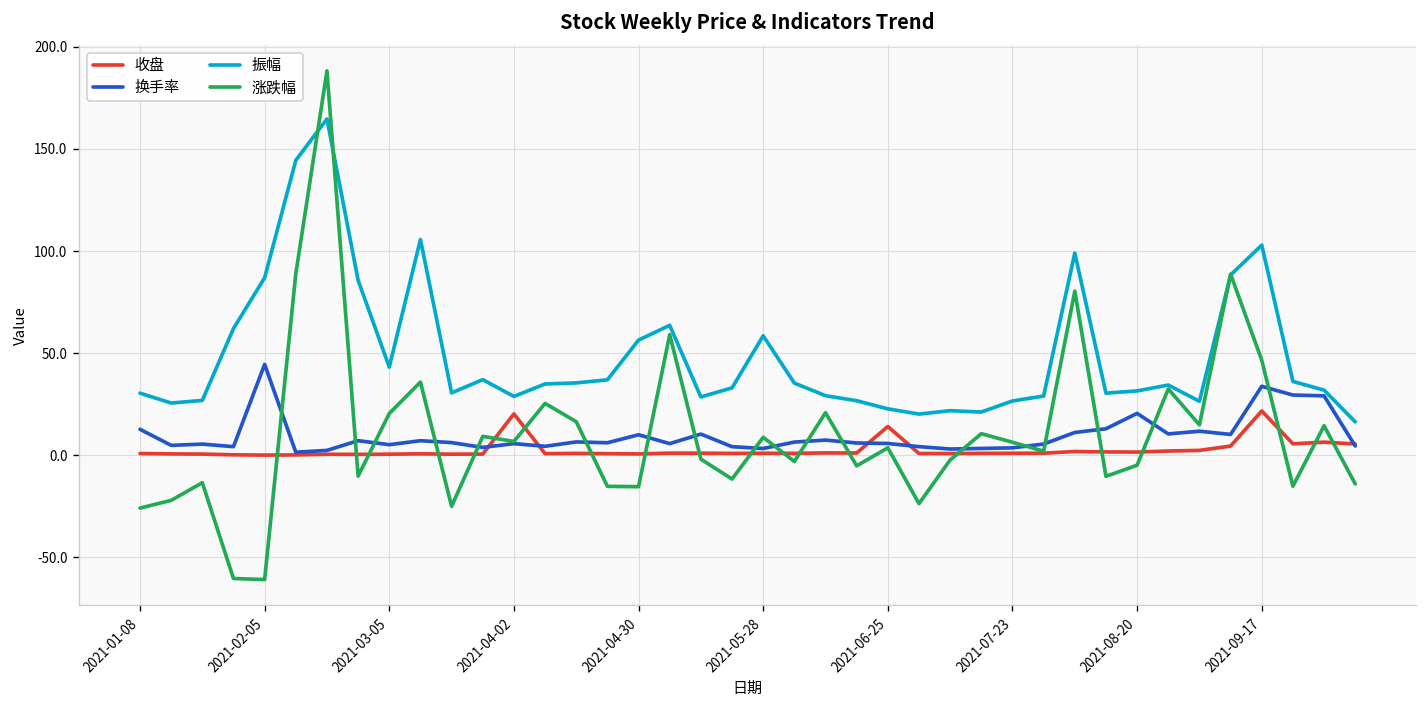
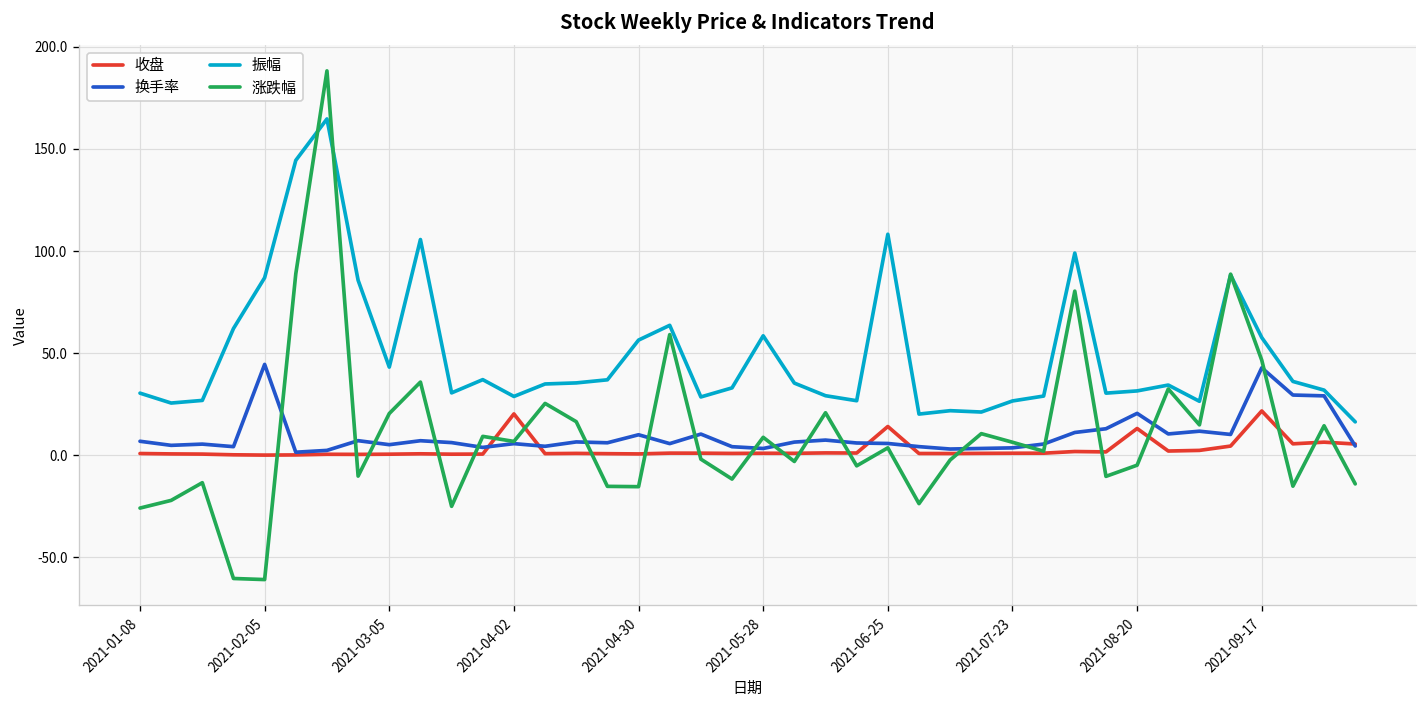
换手率, 2021-01-08: 13 -> 7
振幅, 2021-06-25: 23 -> 108
收盘, 2021-08-20: 2 -> 13
换手率, 2021-09-17: 34 -> 43
振幅, 2021-09-17: 103 -> 58
